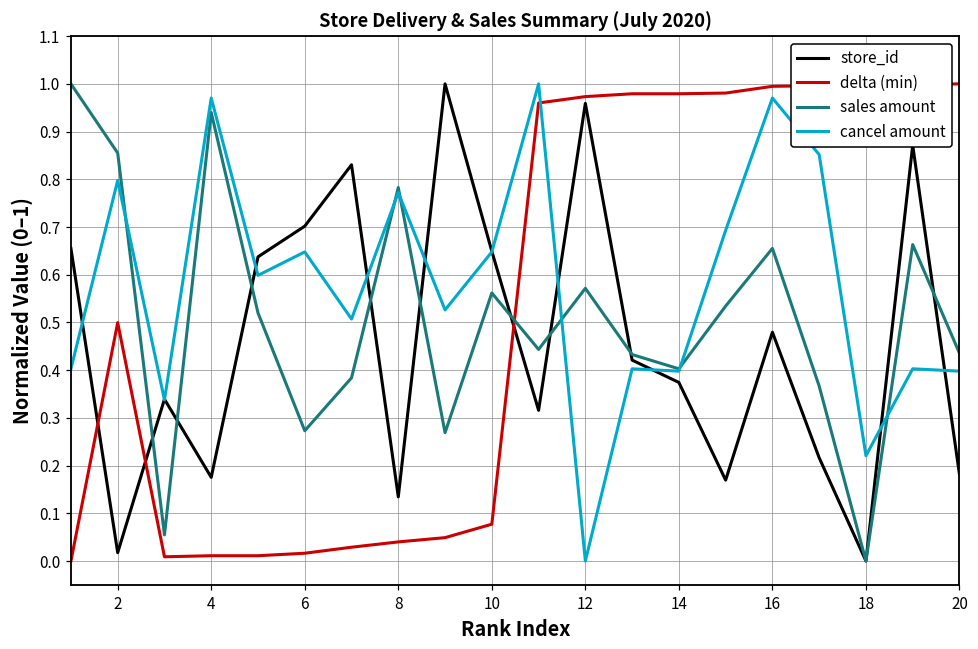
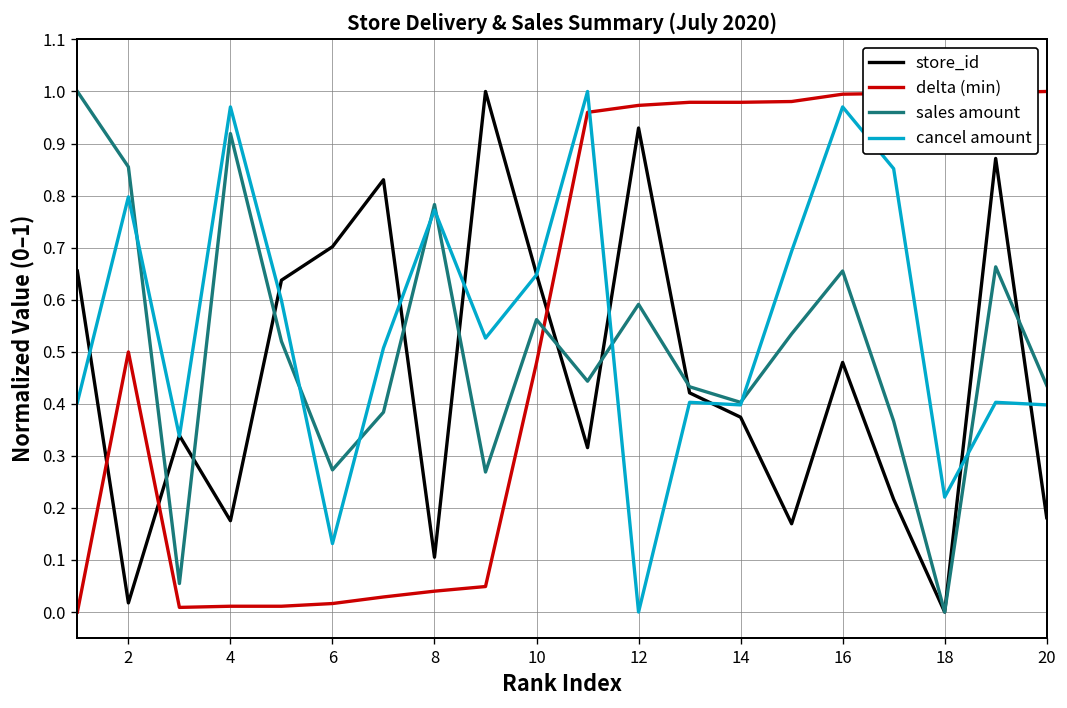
sales amount, 4: 0.94 -> 0.92
cancel amount, 6: 0.65 -> 0.13
store_id, 8: 0.13 -> 0.11
delta (min), 10: 0.08 -> 0.48
store_id, 12: 0.96 -> 0.93
sales amount, 12: 0.57 -> 0.59
